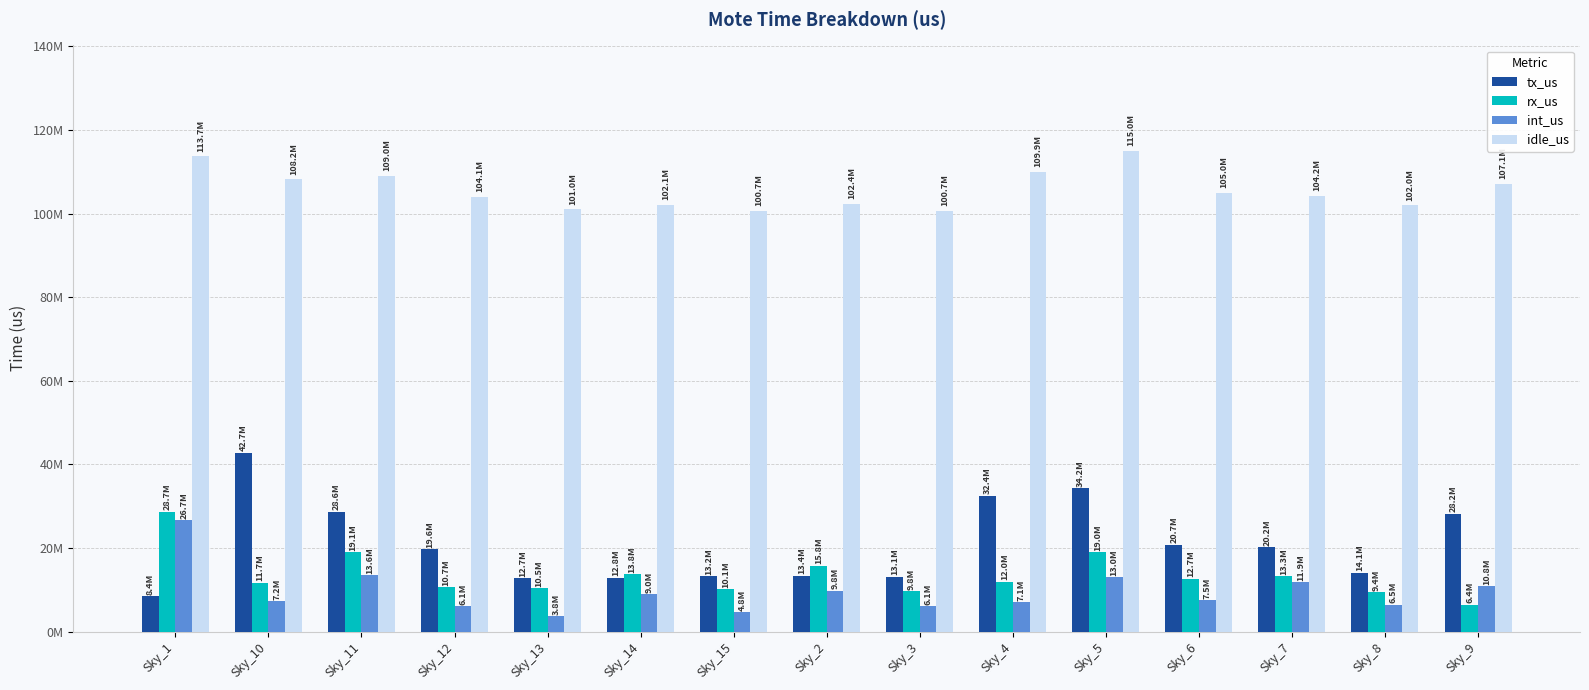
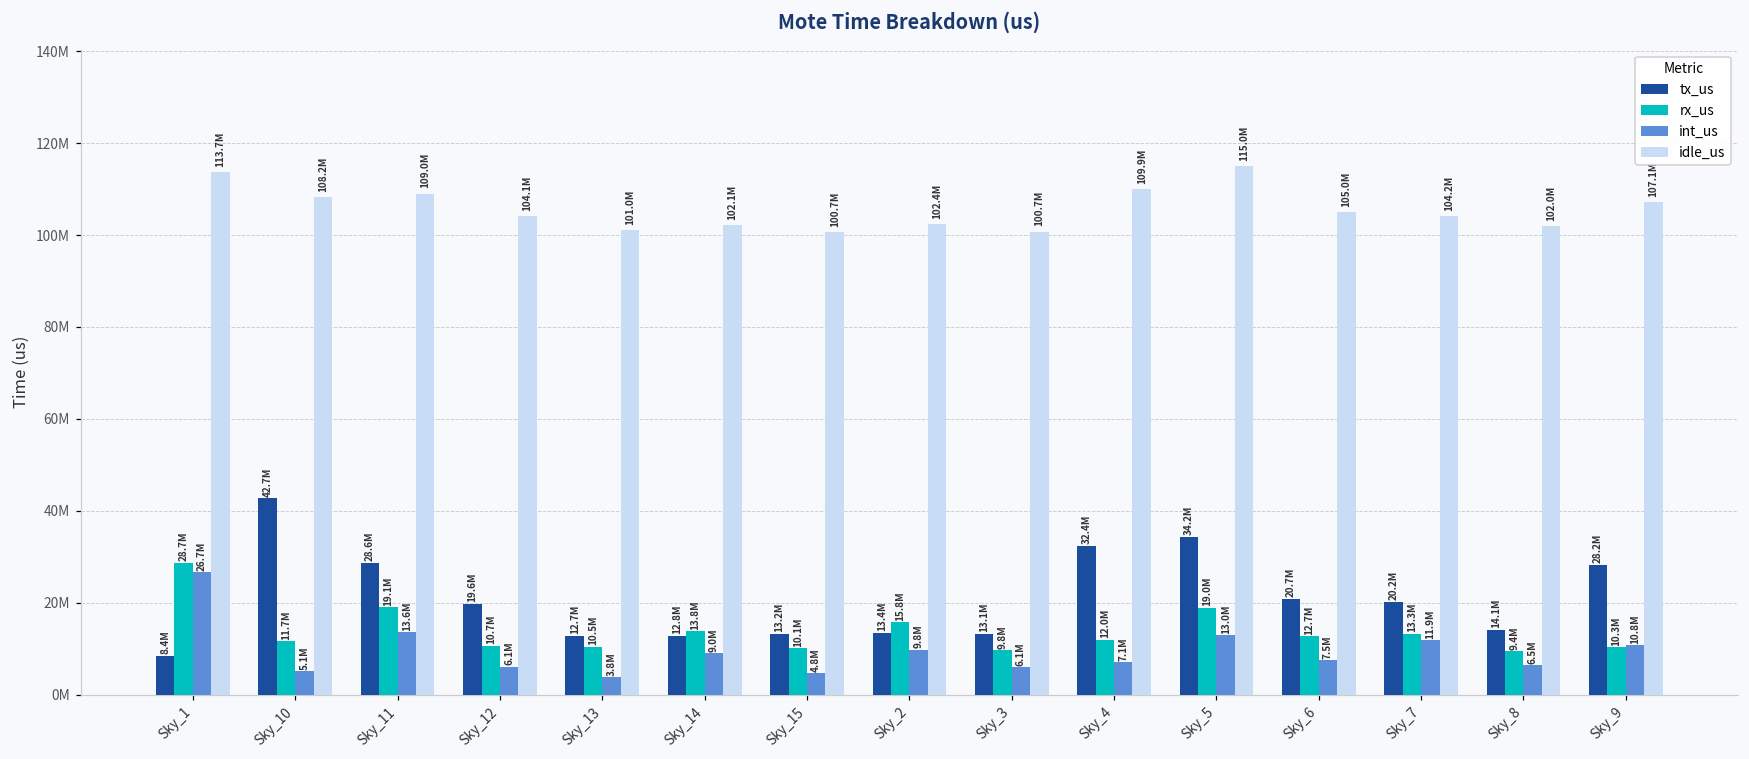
int_us, Sky_10: 7.2M -> 5.1M
rx_us, Sky_9: 6.4M -> 10.3M
